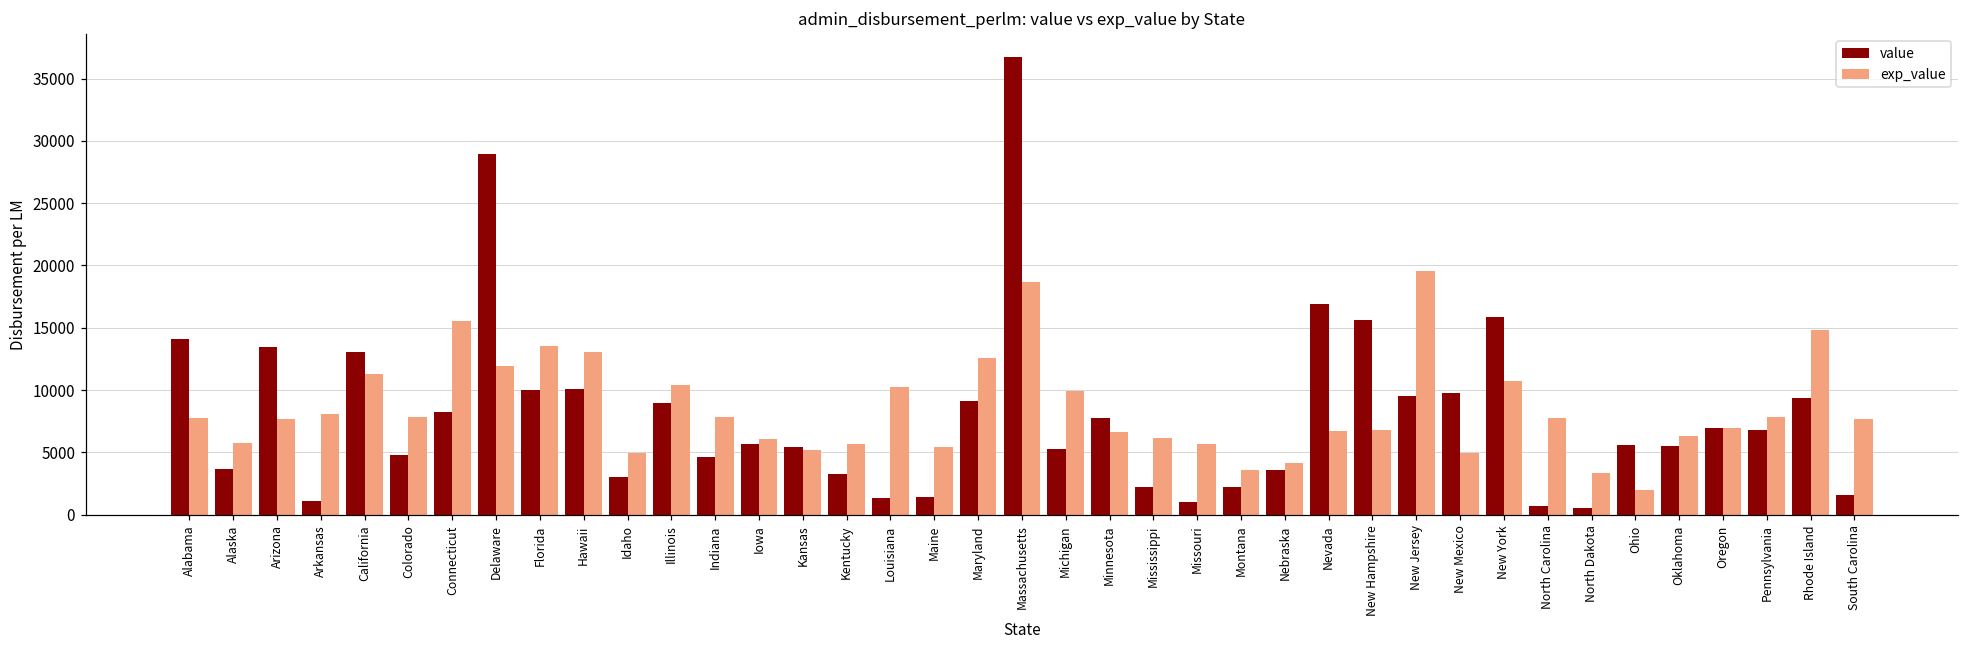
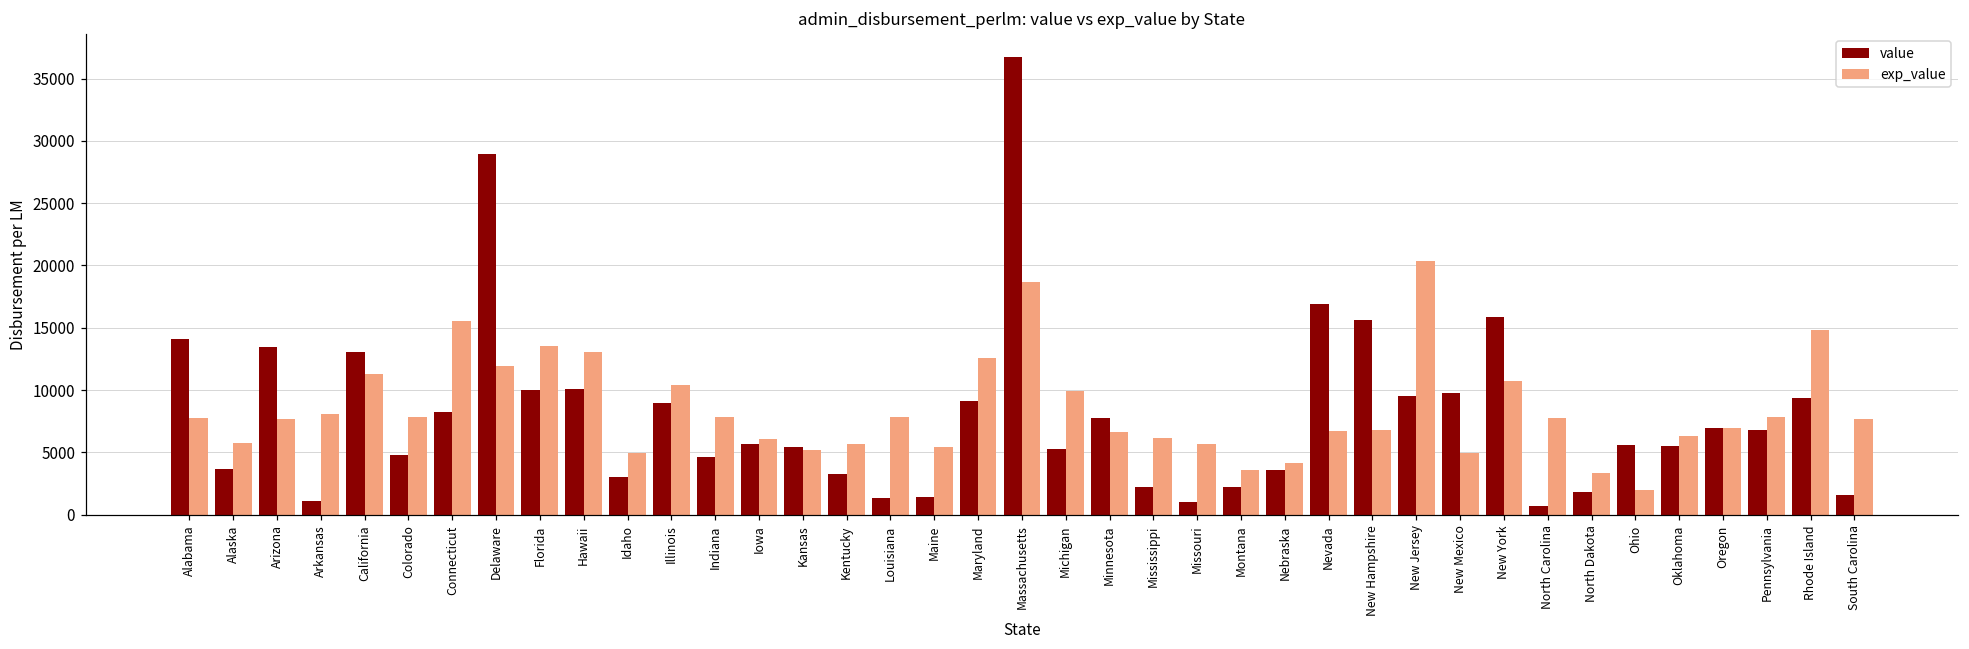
exp_value, Louisiana: 10300 -> 7800
exp_value, New Jersey: 19600 -> 20400
value, North Dakota: 500 -> 1800
